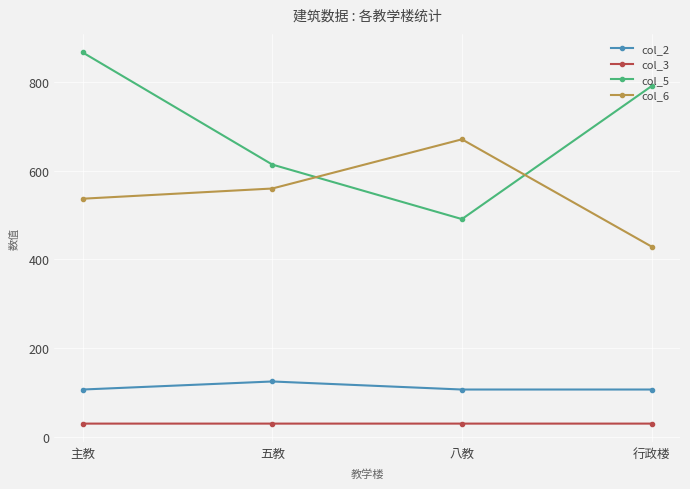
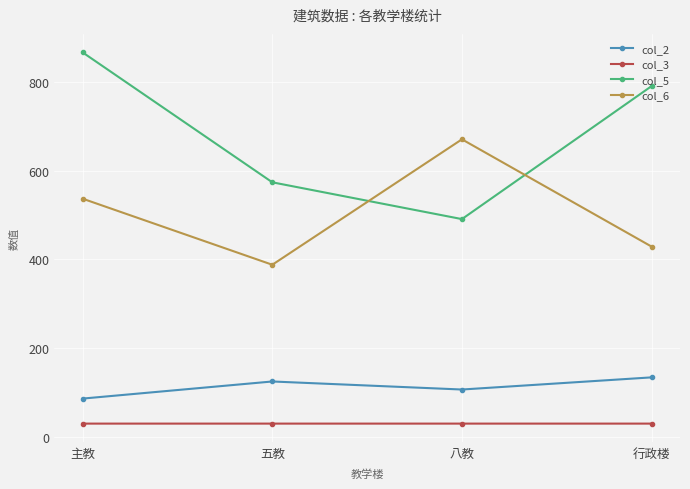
col_2, 主教: 110 -> 90
col_5, 五教: 610 -> 570
col_6, 五教: 560 -> 390
col_2, 行政楼: 110 -> 130
